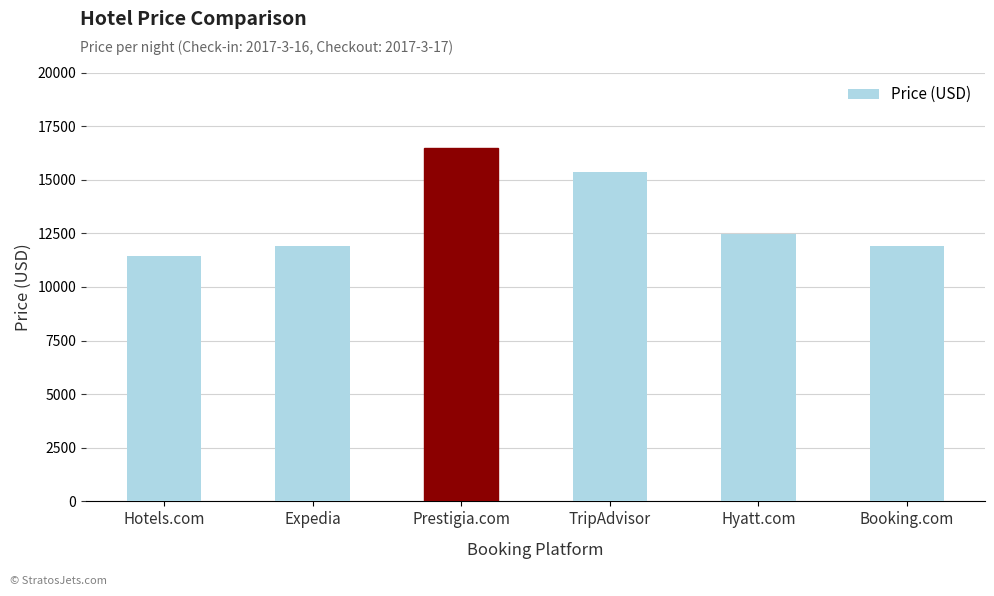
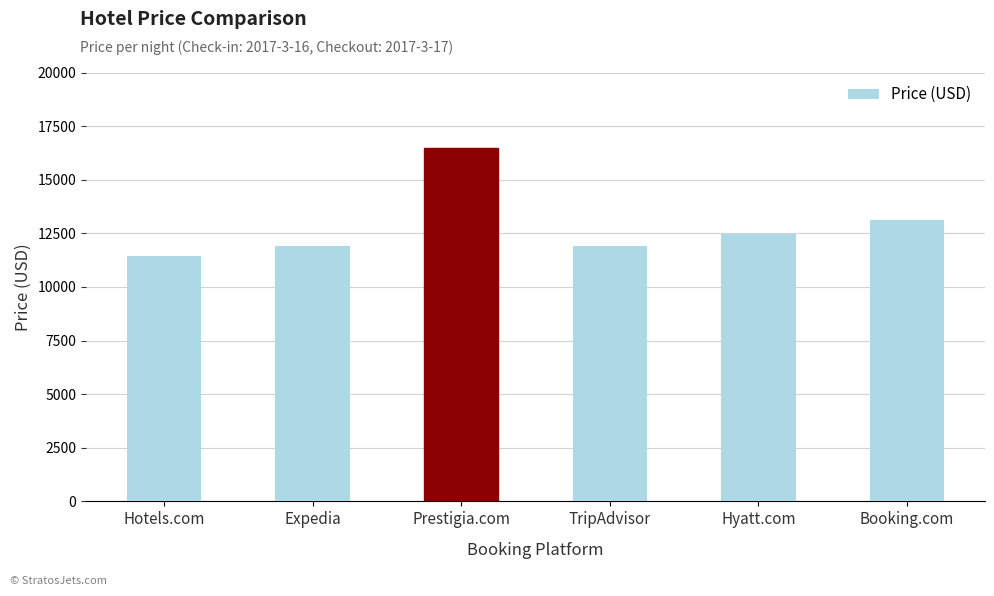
TripAdvisor: 15400 -> 11900
Booking.com: 11900 -> 13100
